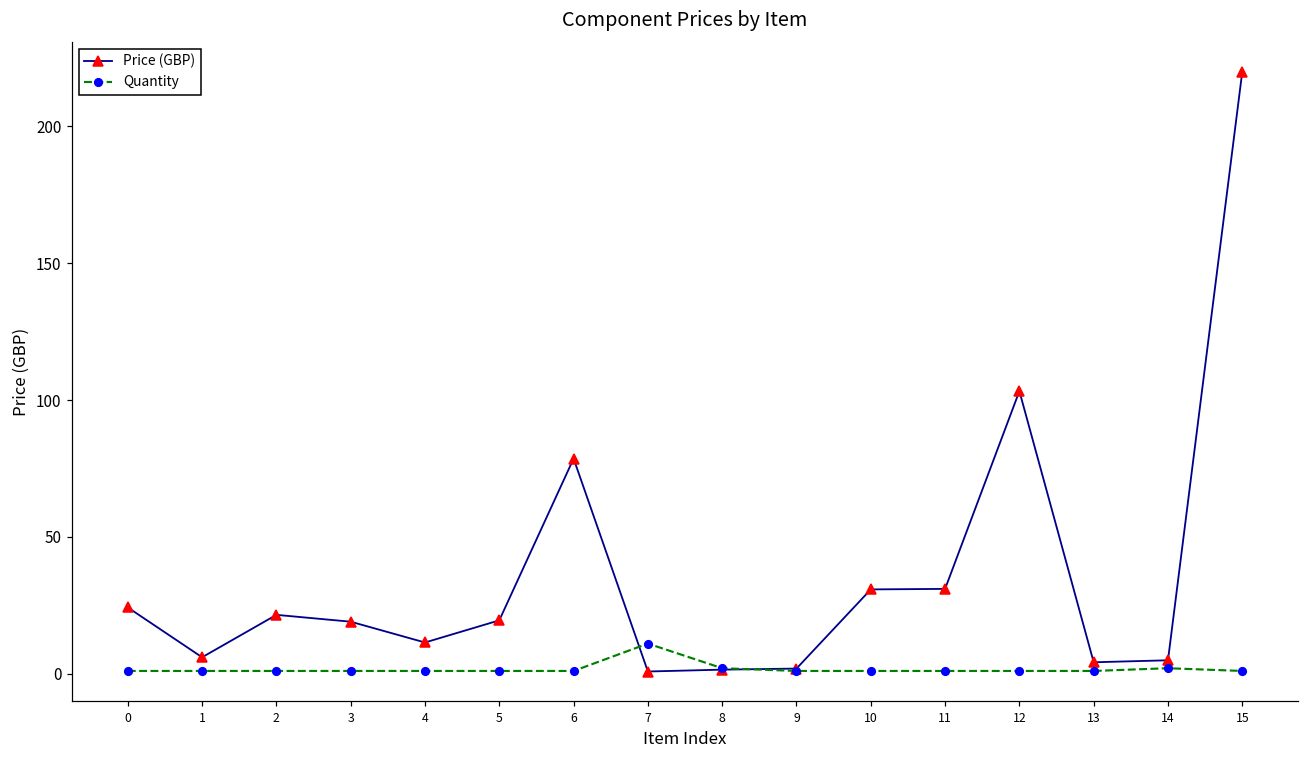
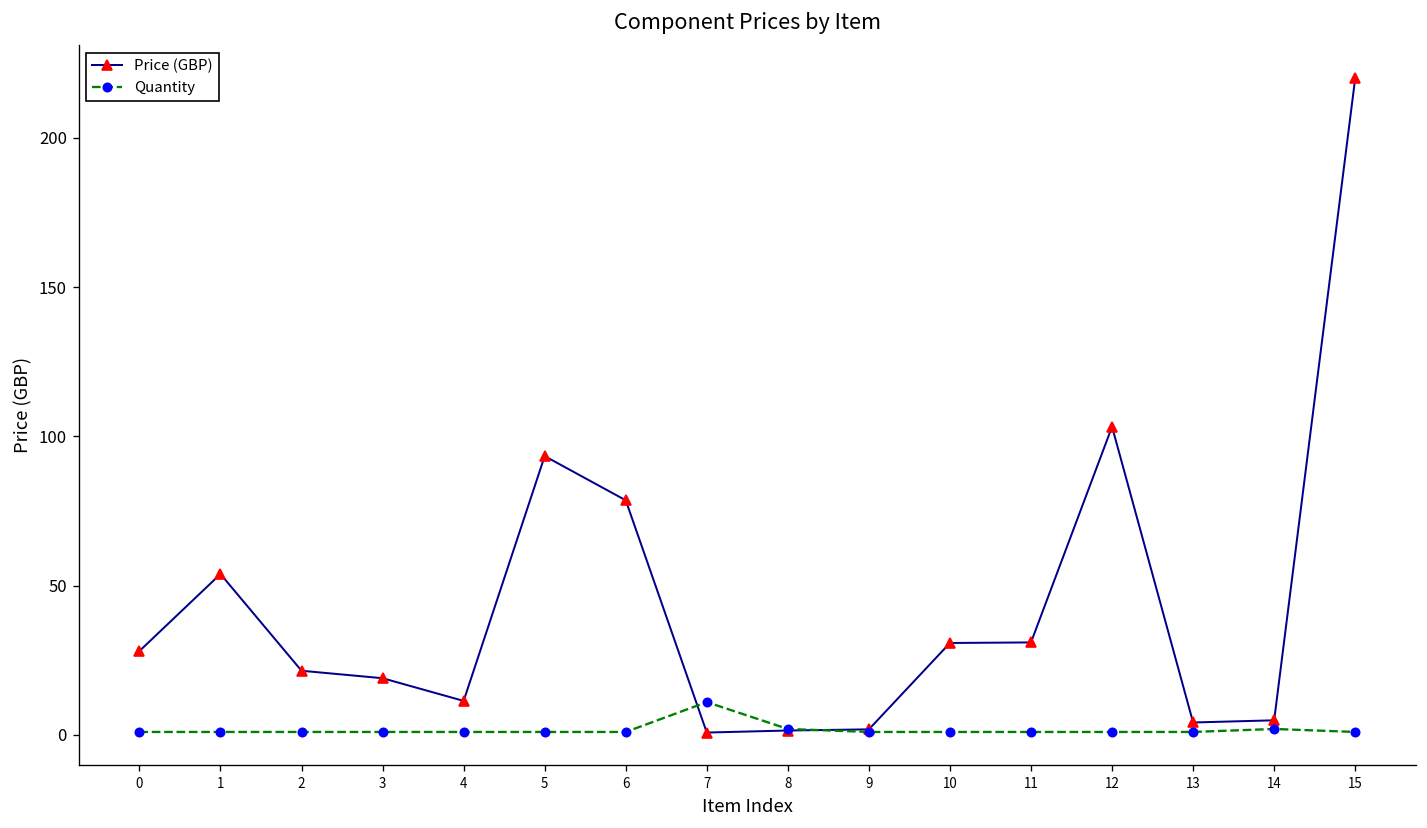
Price (GBP), 0: 24 -> 28
Price (GBP), 1: 6 -> 54
Price (GBP), 5: 20 -> 93
